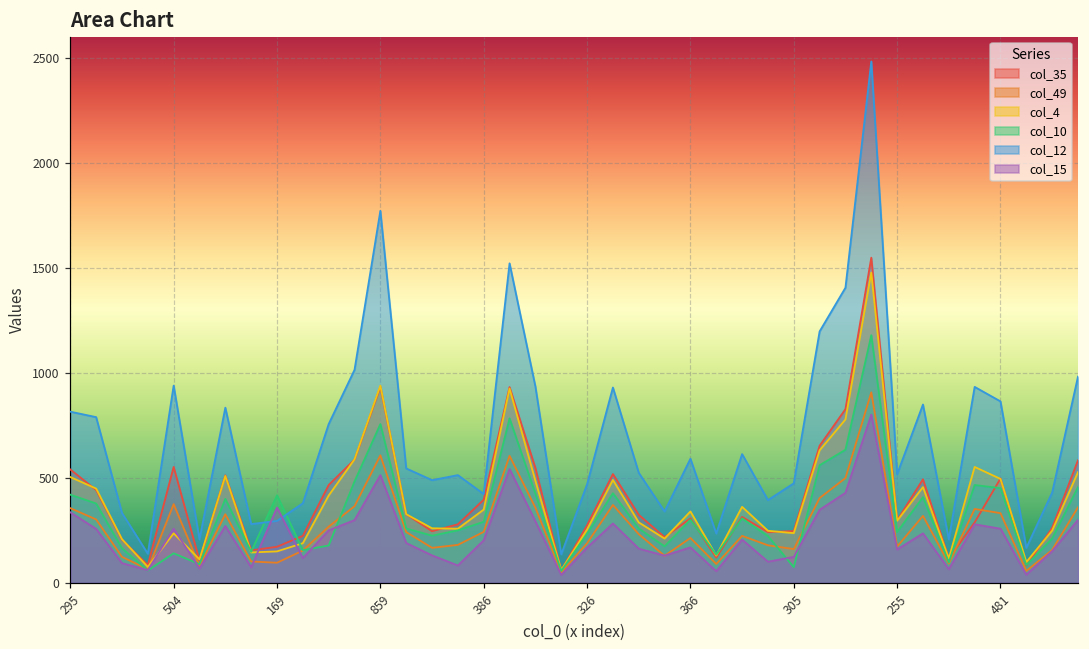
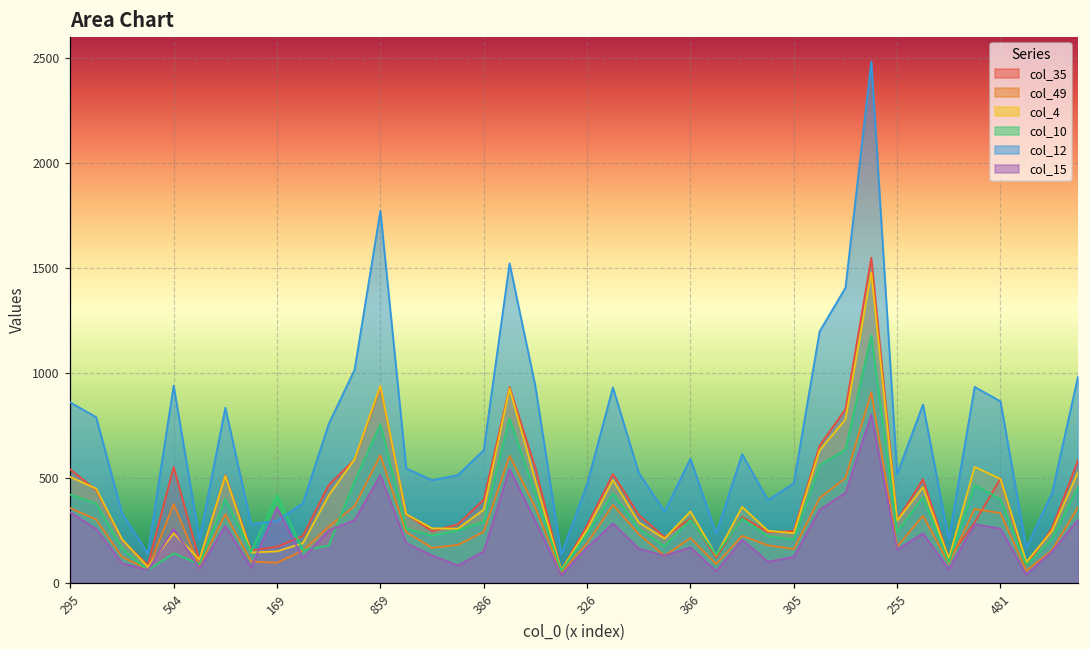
col_12, 295: 820 -> 860
col_12, 386: 420 -> 630
col_15, 386: 200 -> 150
col_10, 305: 80 -> 210
col_10, 481: 450 -> 400
